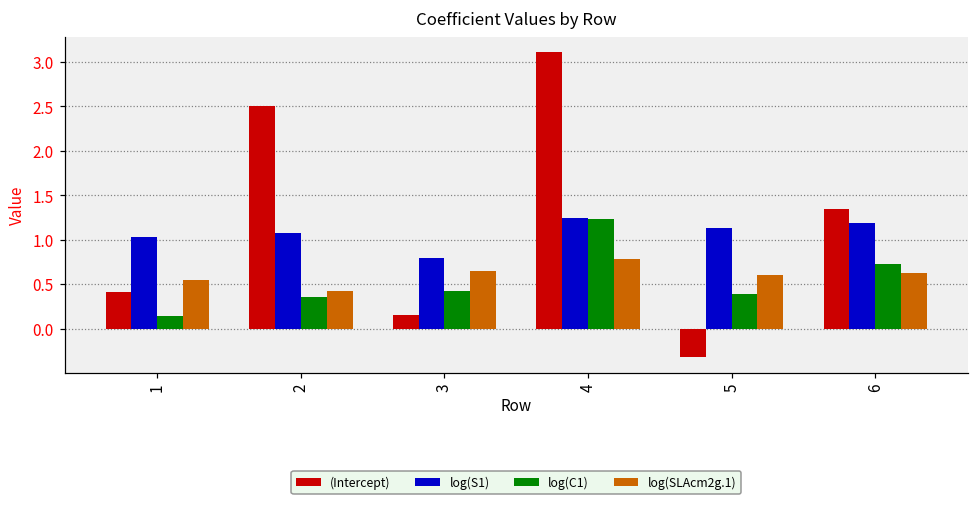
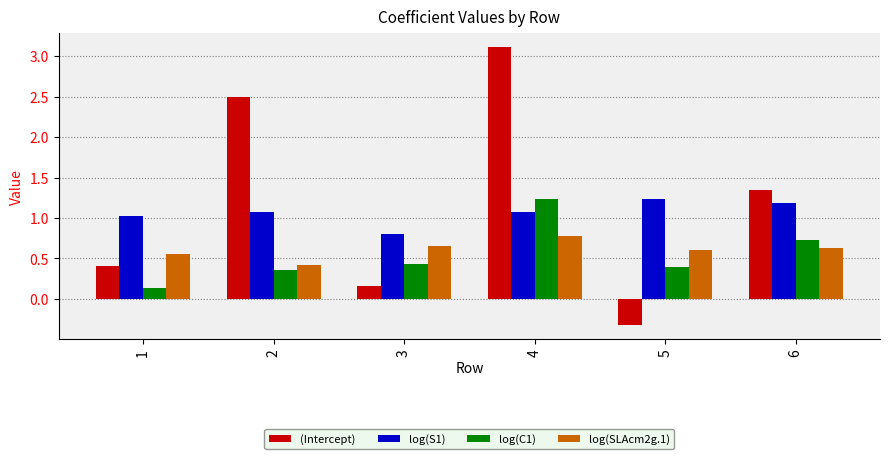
log(S1), 4: 1.3 -> 1.1
log(S1), 5: 1.1 -> 1.2
